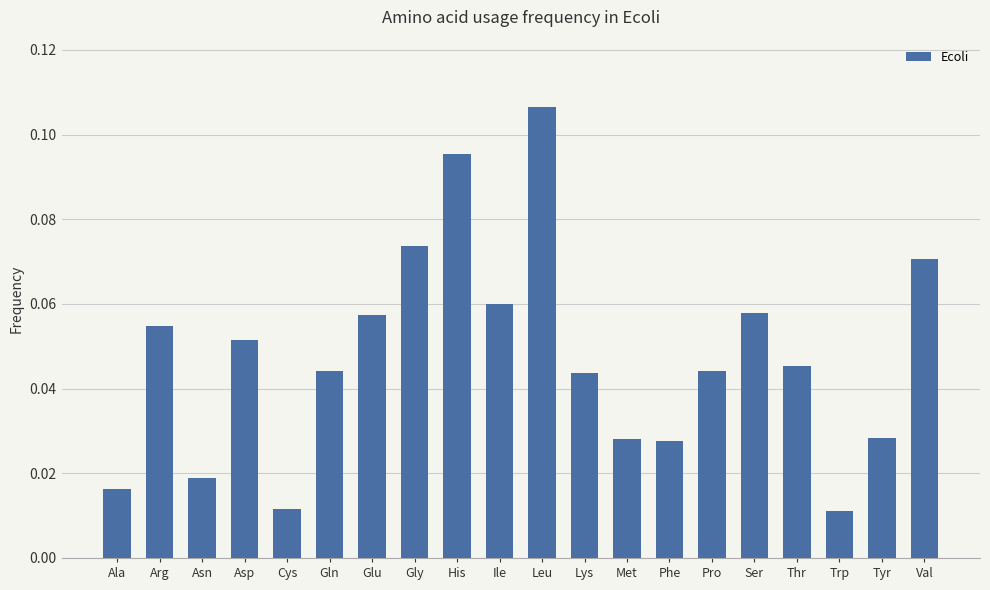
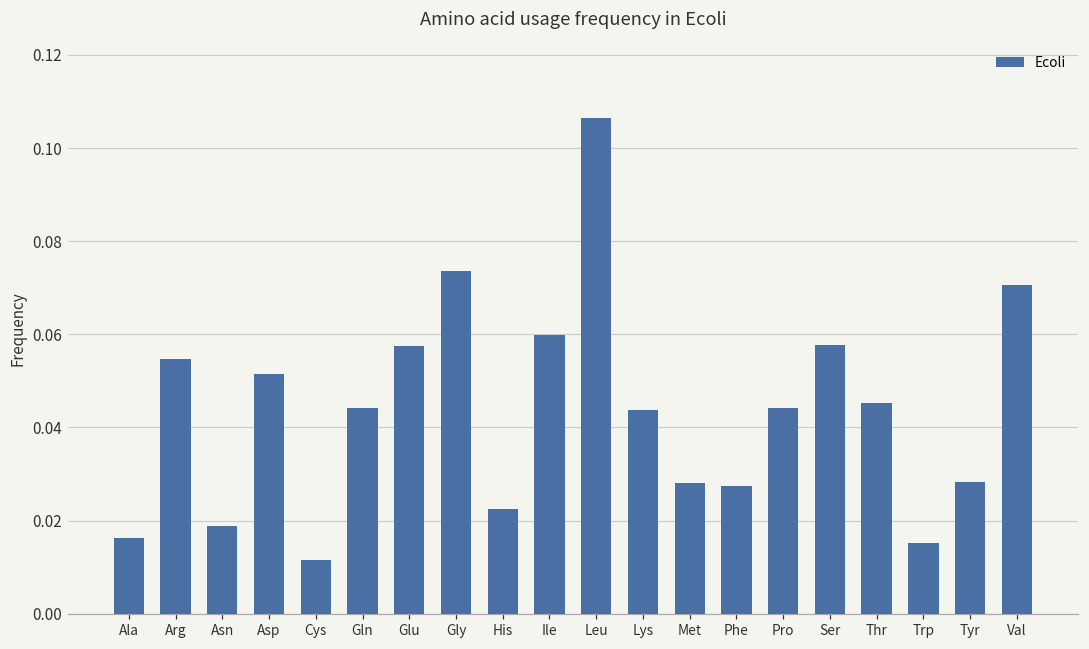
His: 0.095 -> 0.023
Trp: 0.011 -> 0.015
